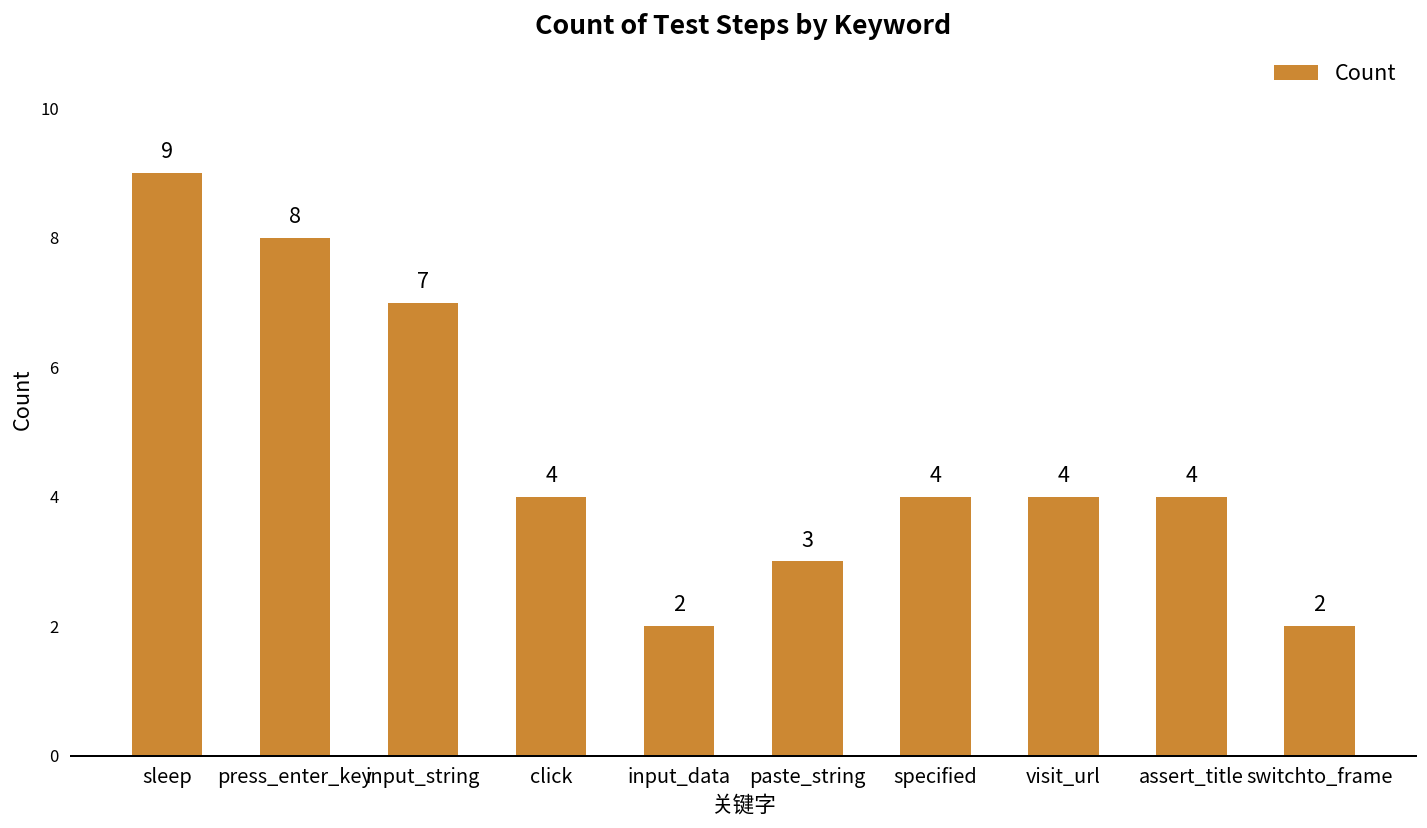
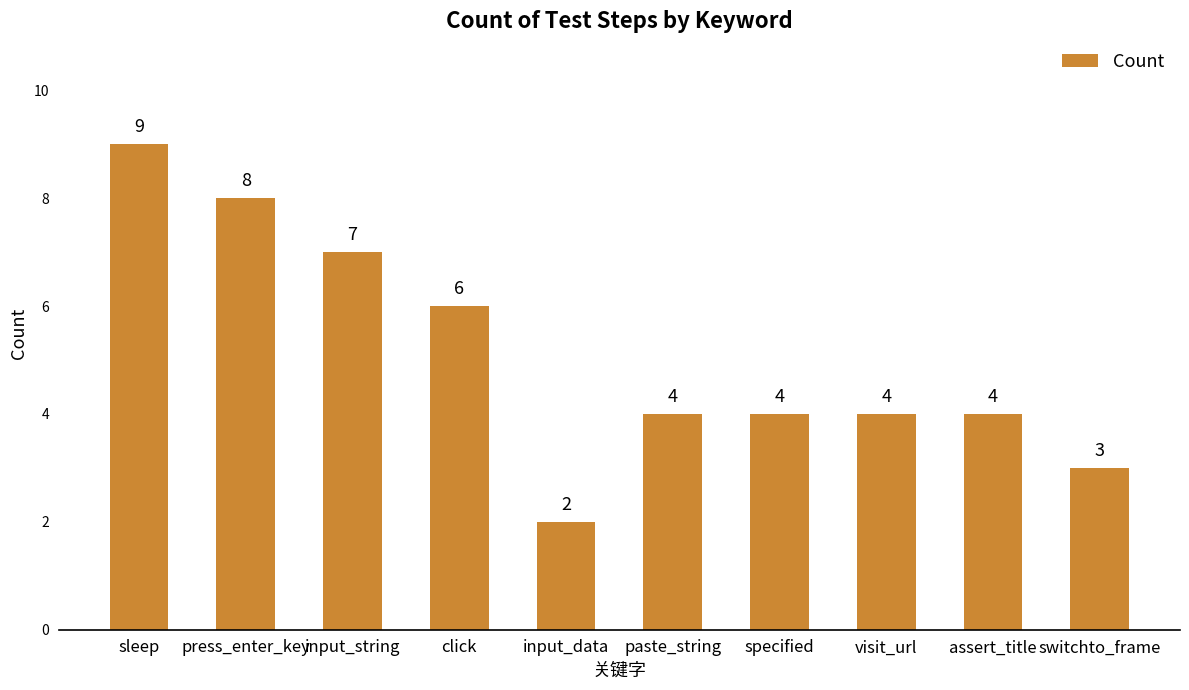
click: 4 -> 6
paste_string: 3 -> 4
switchto_frame: 2 -> 3
